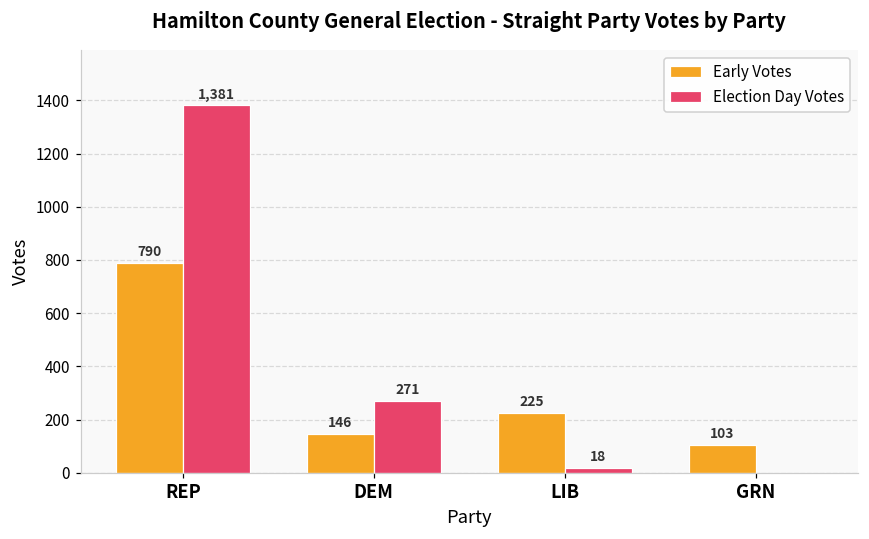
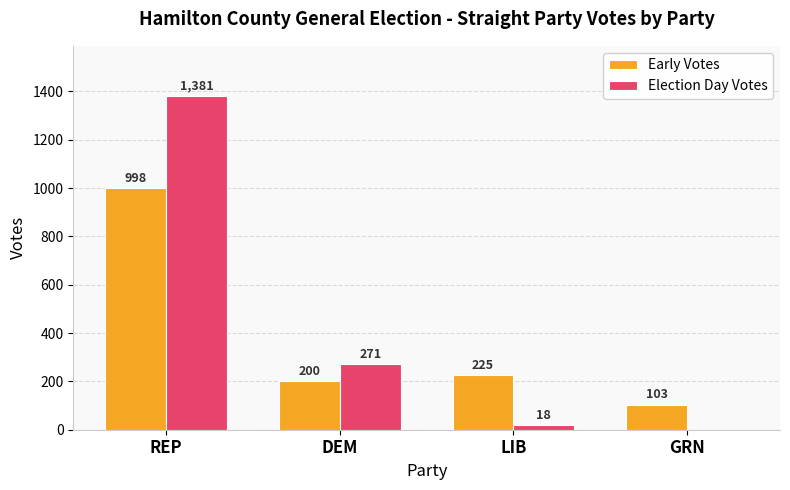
Early Votes, REP: 790 -> 998
Early Votes, DEM: 146 -> 200
